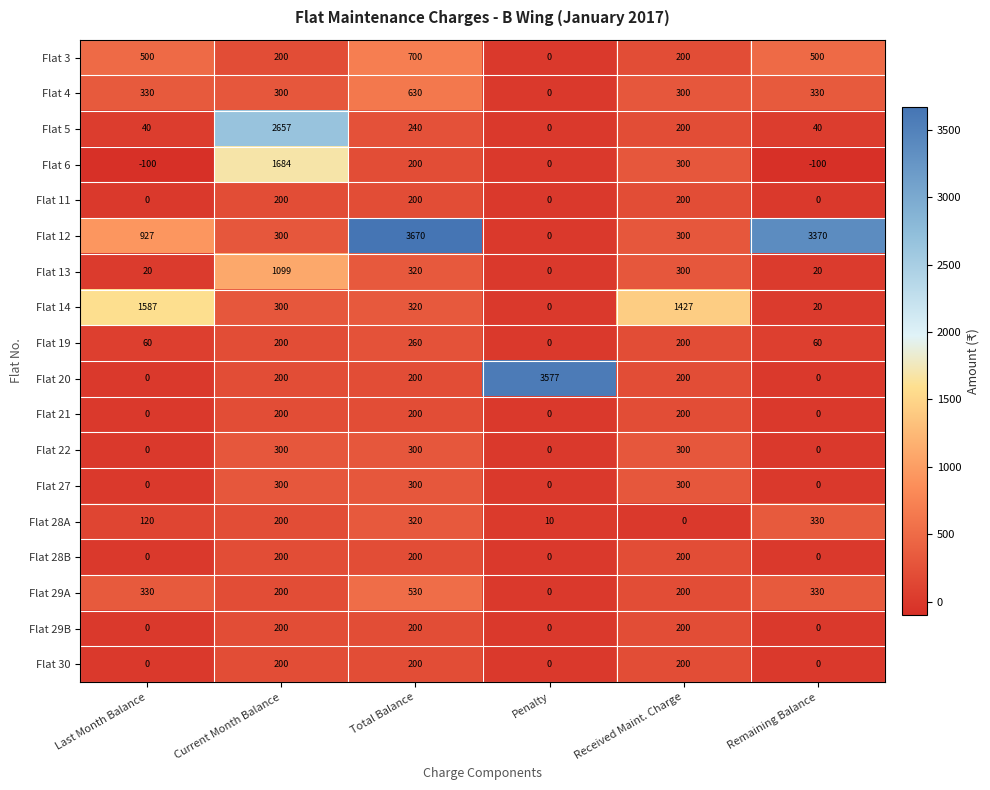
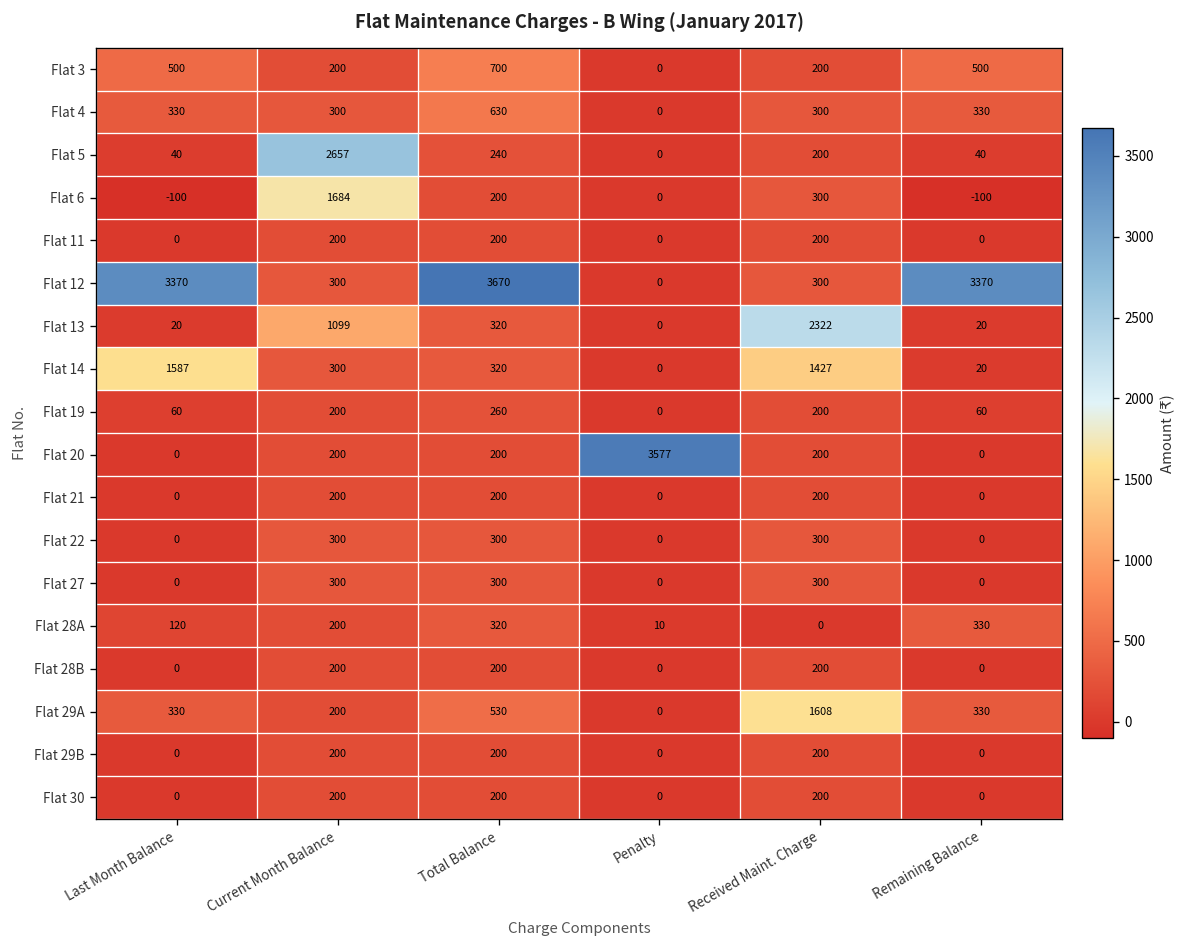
Flat 12, Last Month Balance: 927 -> 3370
Flat 13, Received Maint. Charge: 300 -> 2322
Flat 29A, Received Maint. Charge: 200 -> 1608
